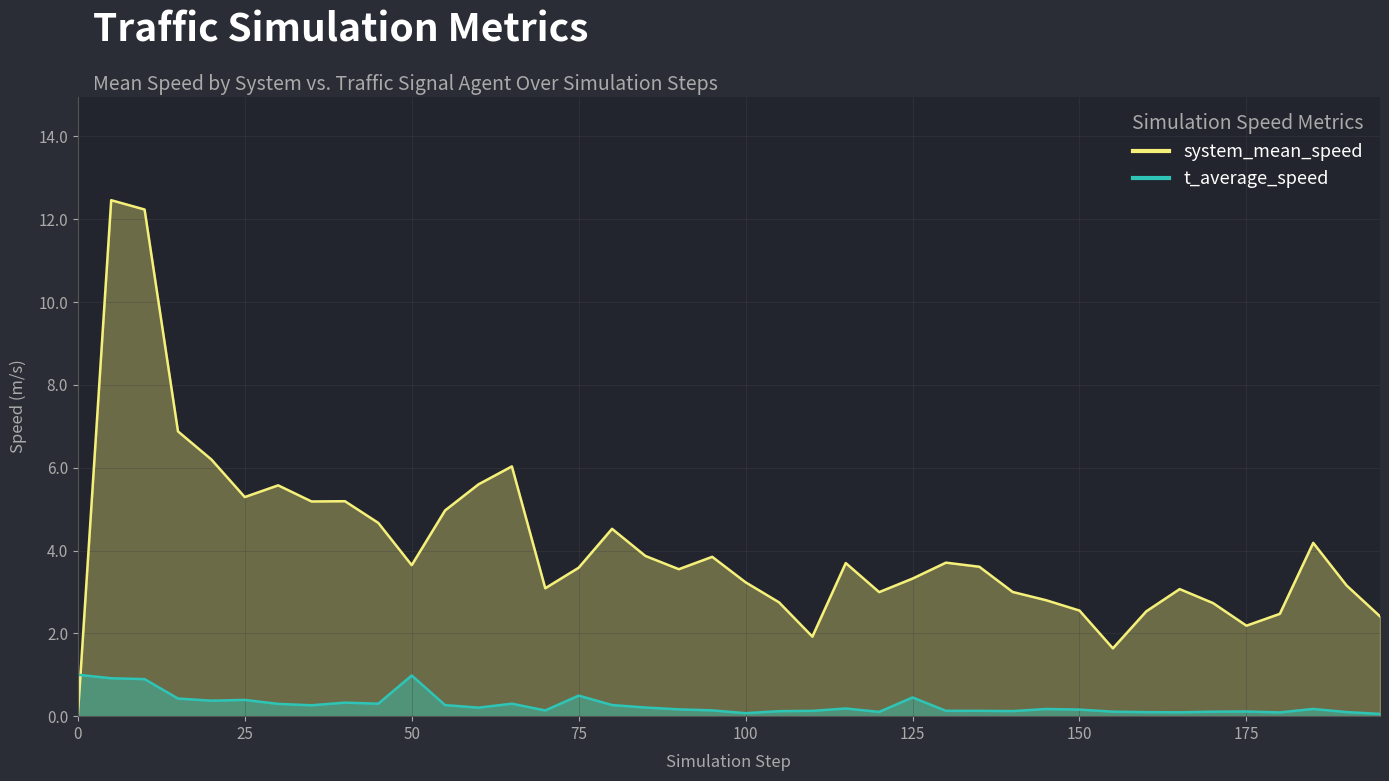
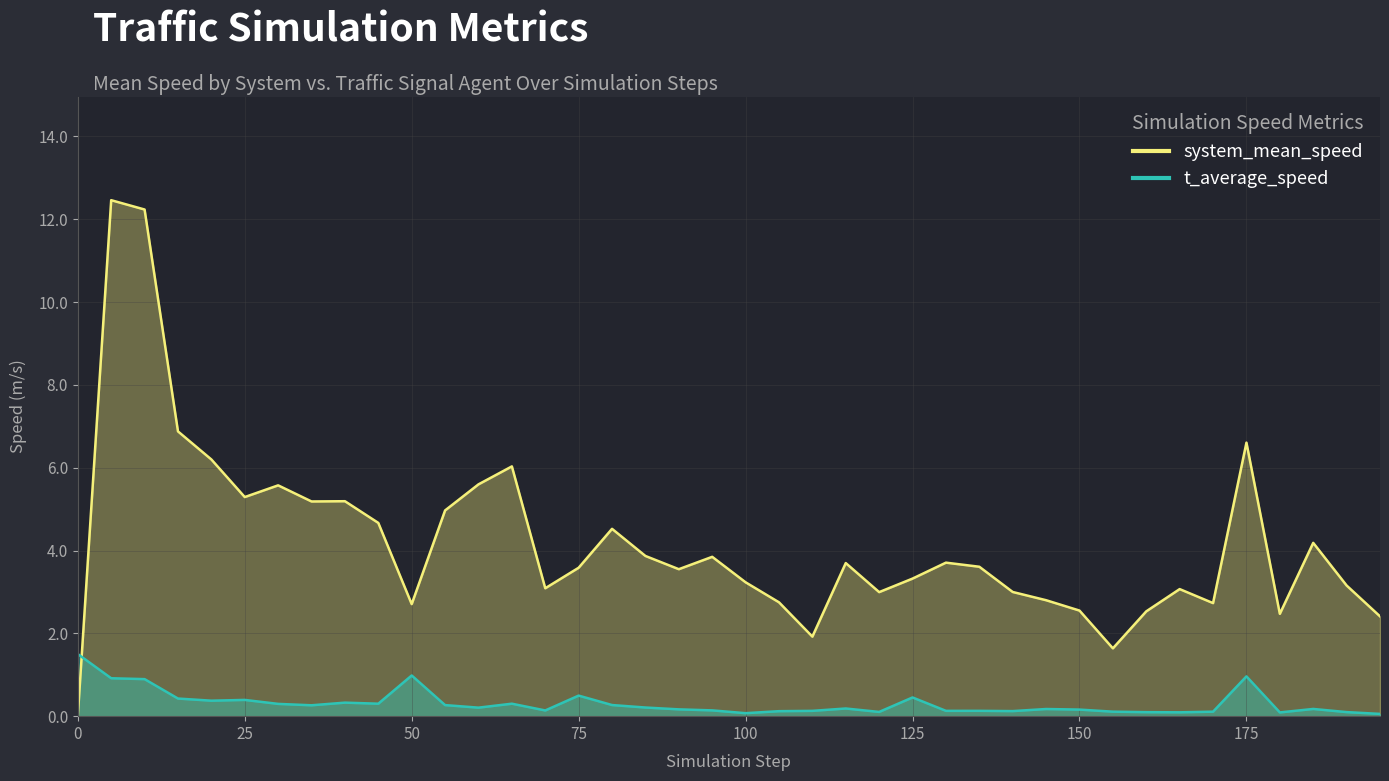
t_average_speed, 0: 1.0 -> 1.5
system_mean_speed, 50: 3.6 -> 2.7
system_mean_speed, 175: 2.2 -> 6.6
t_average_speed, 175: 0.1 -> 1.0
